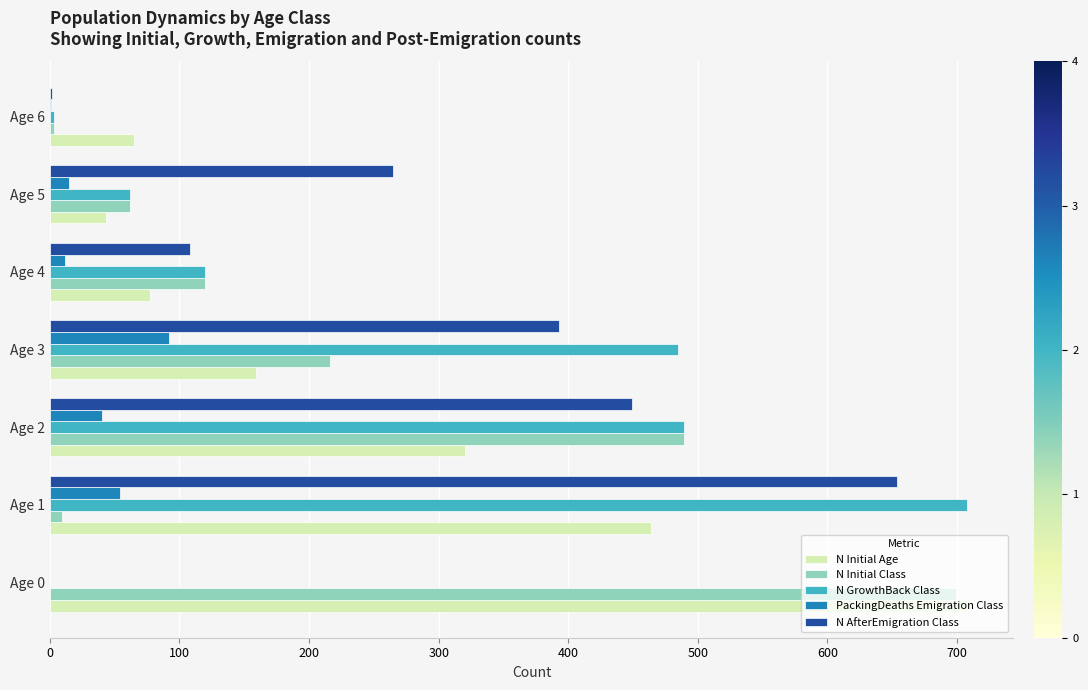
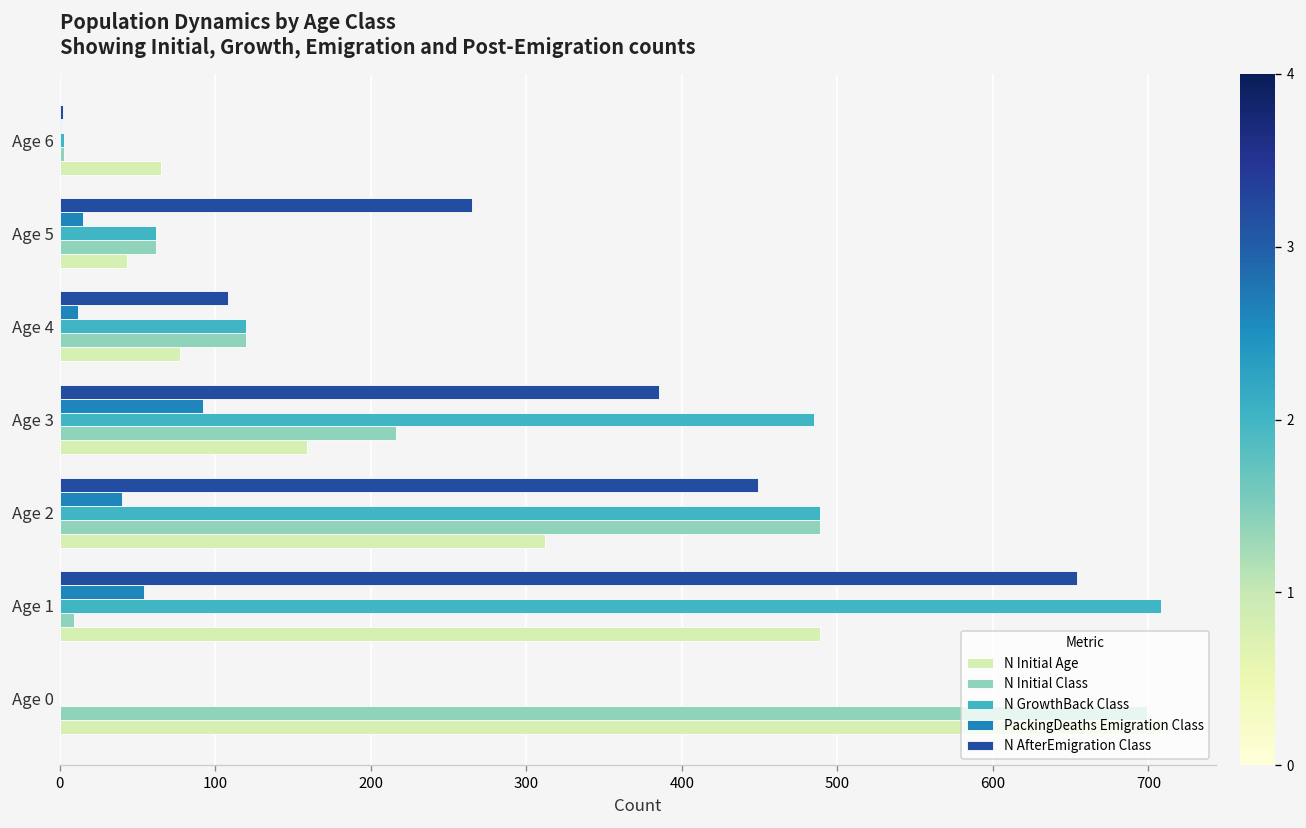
N AfterEmigration Class, Age 3: 393 -> 385
N Initial Age, Age 2: 320 -> 312
N Initial Age, Age 1: 464 -> 489
